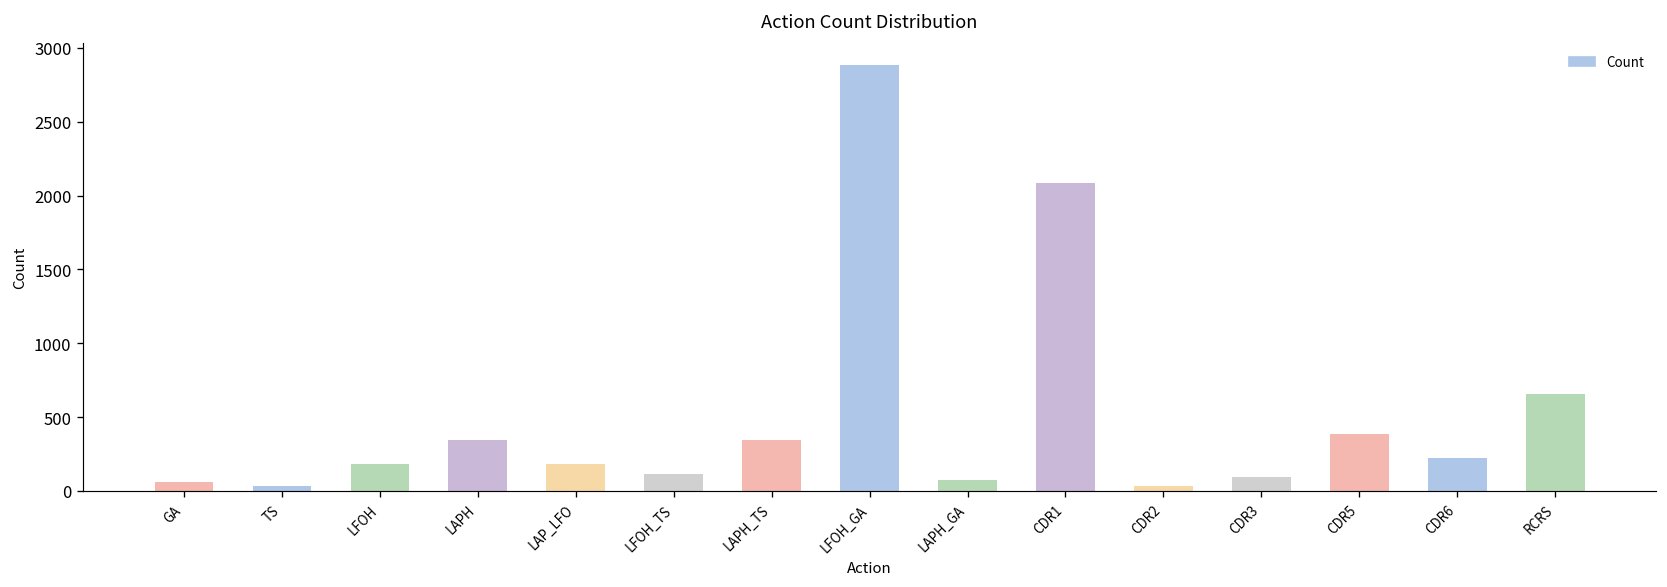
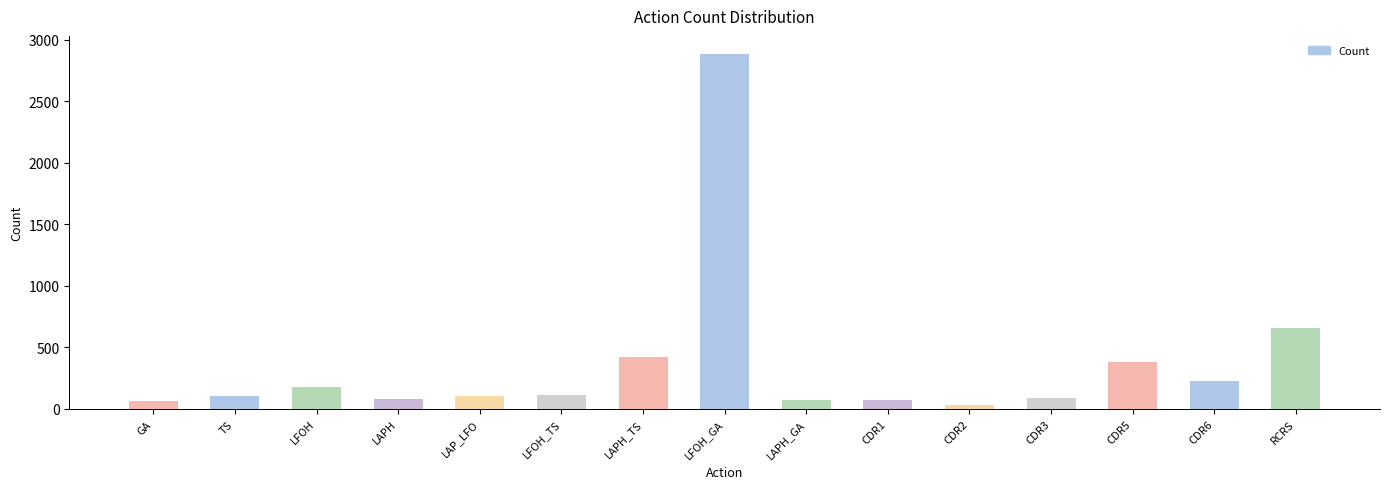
TS: 30 -> 110
LAPH: 350 -> 80
LAP_LFO: 180 -> 110
LAPH_TS: 350 -> 420
CDR1: 2080 -> 80
